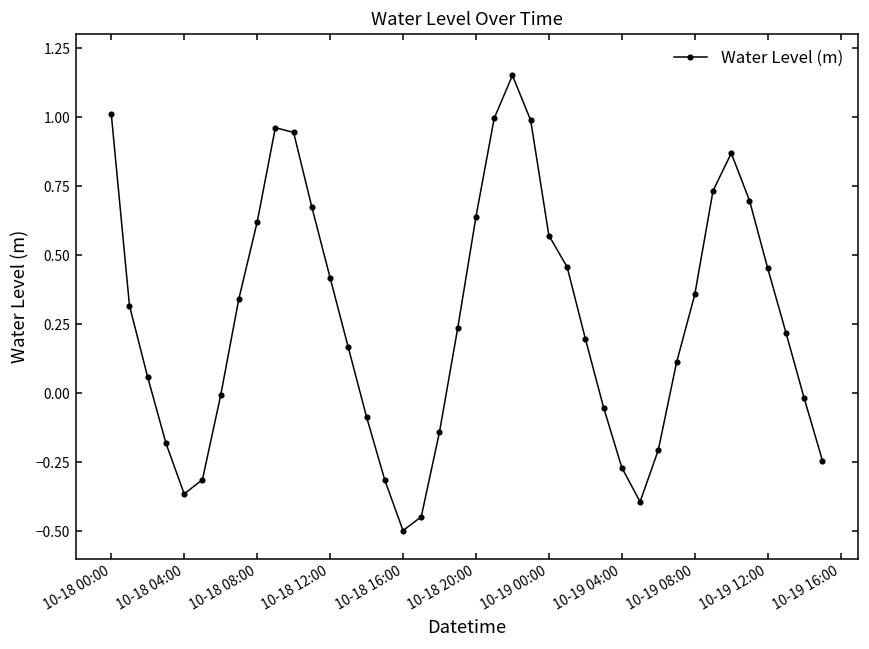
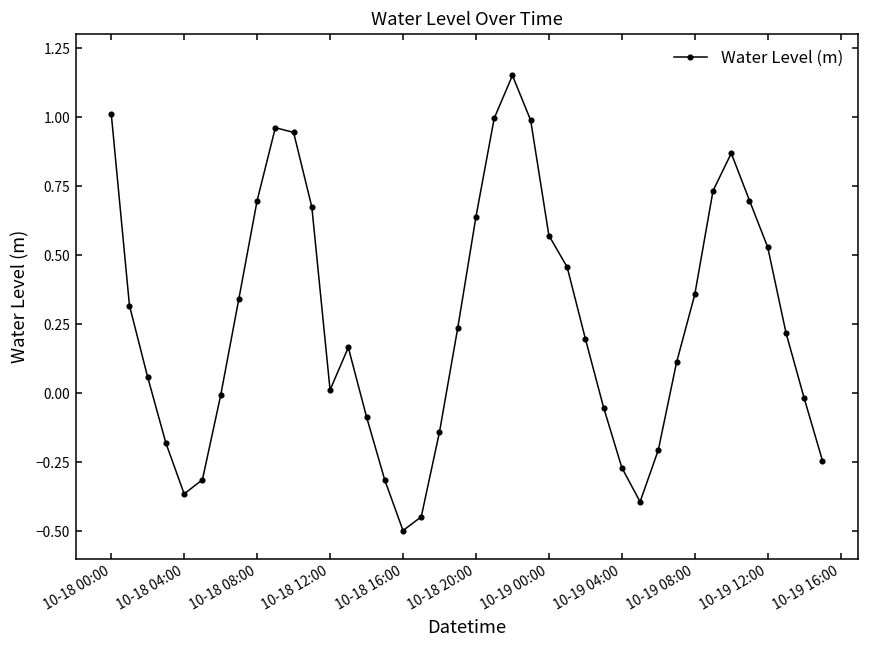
10-18 08:00: 0.62 -> 0.70
10-18 12:00: 0.42 -> 0.01
10-19 12:00: 0.45 -> 0.53
